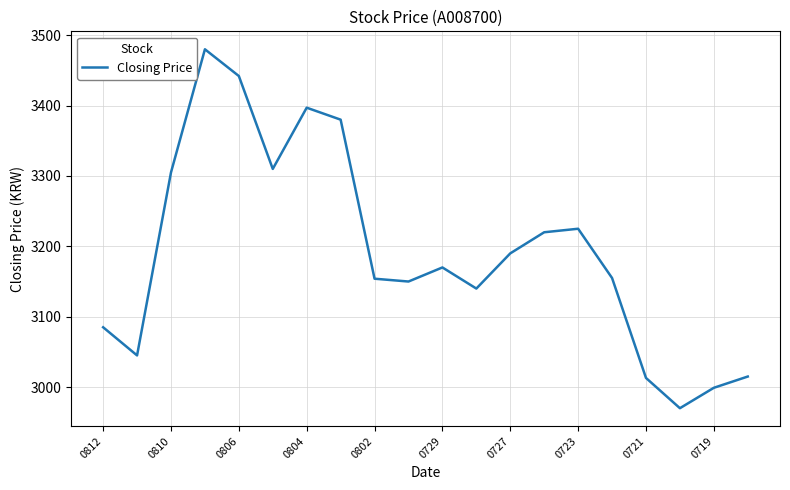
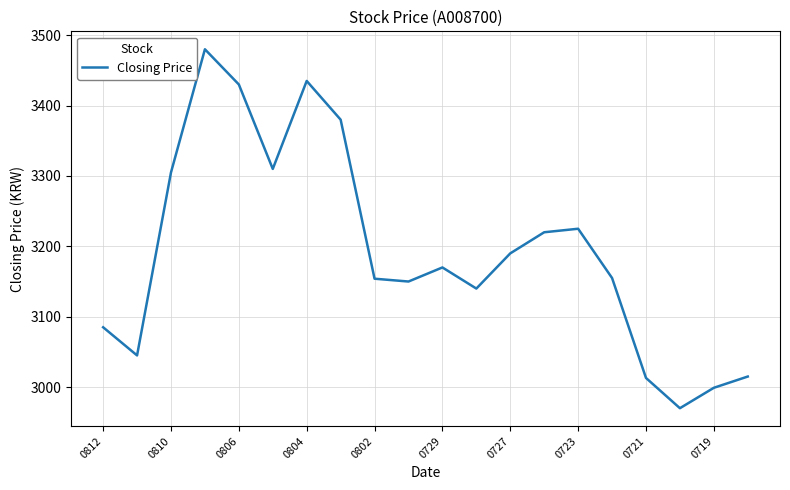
0806: 3440 -> 3430
0804: 3400 -> 3440
